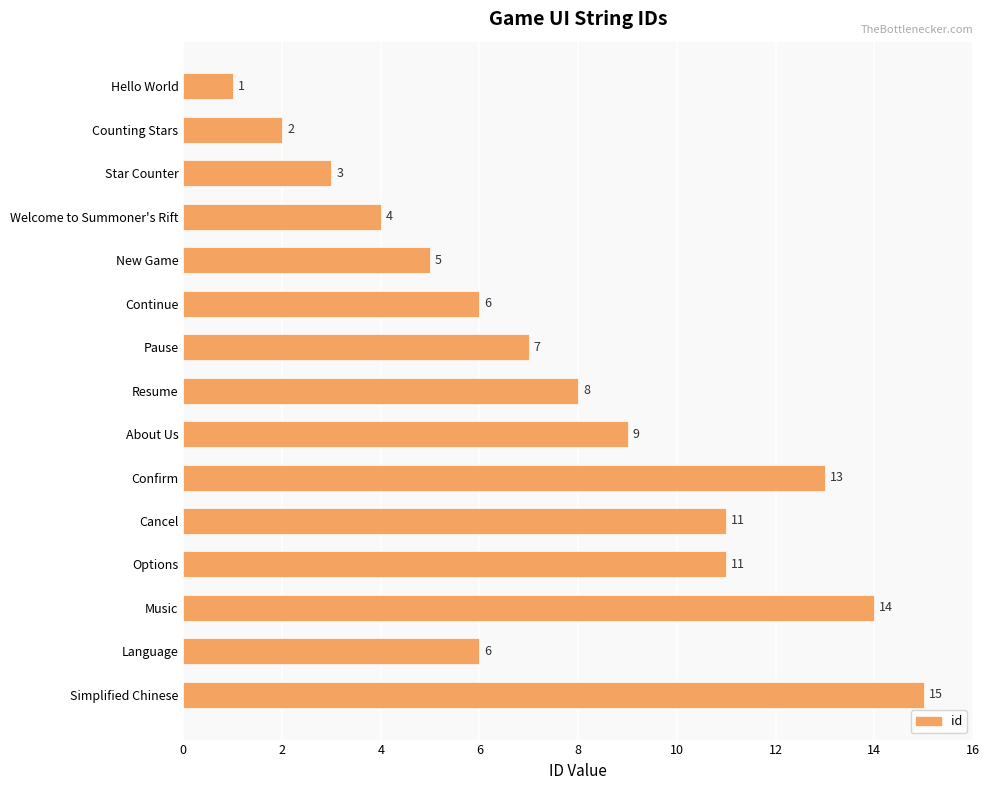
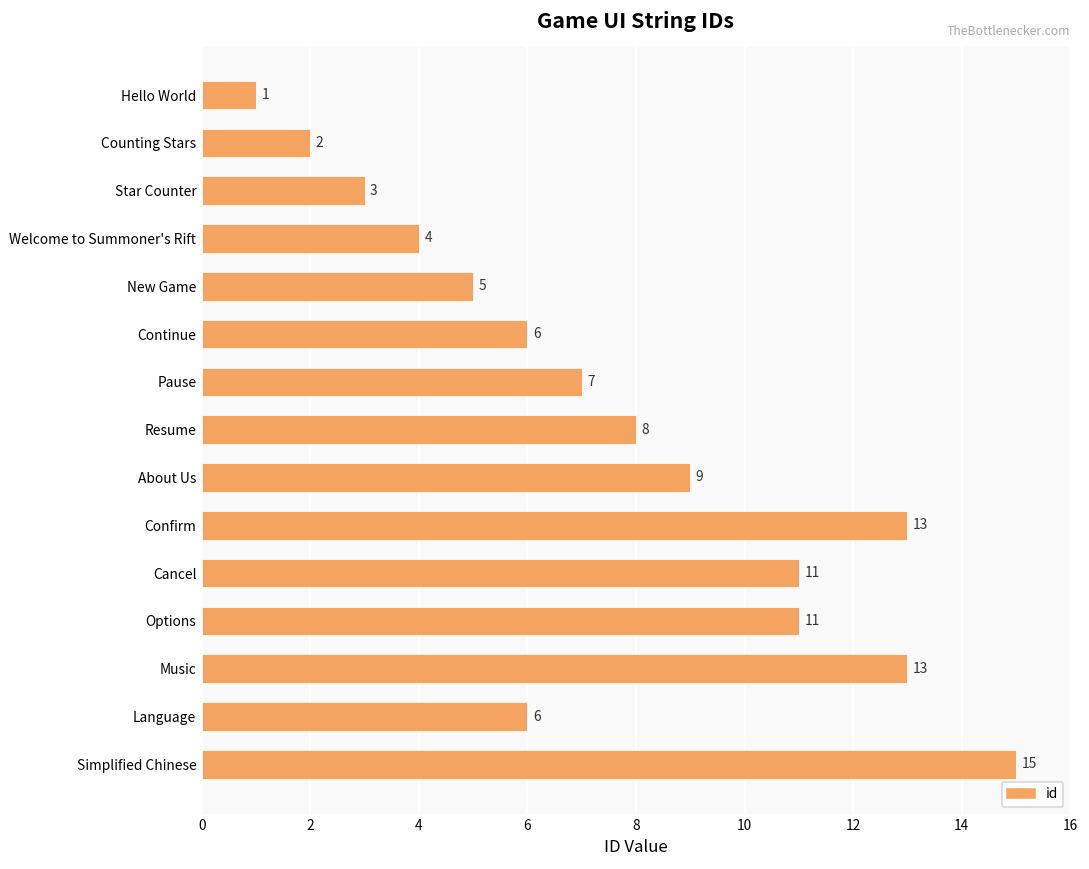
Music: 14 -> 13
